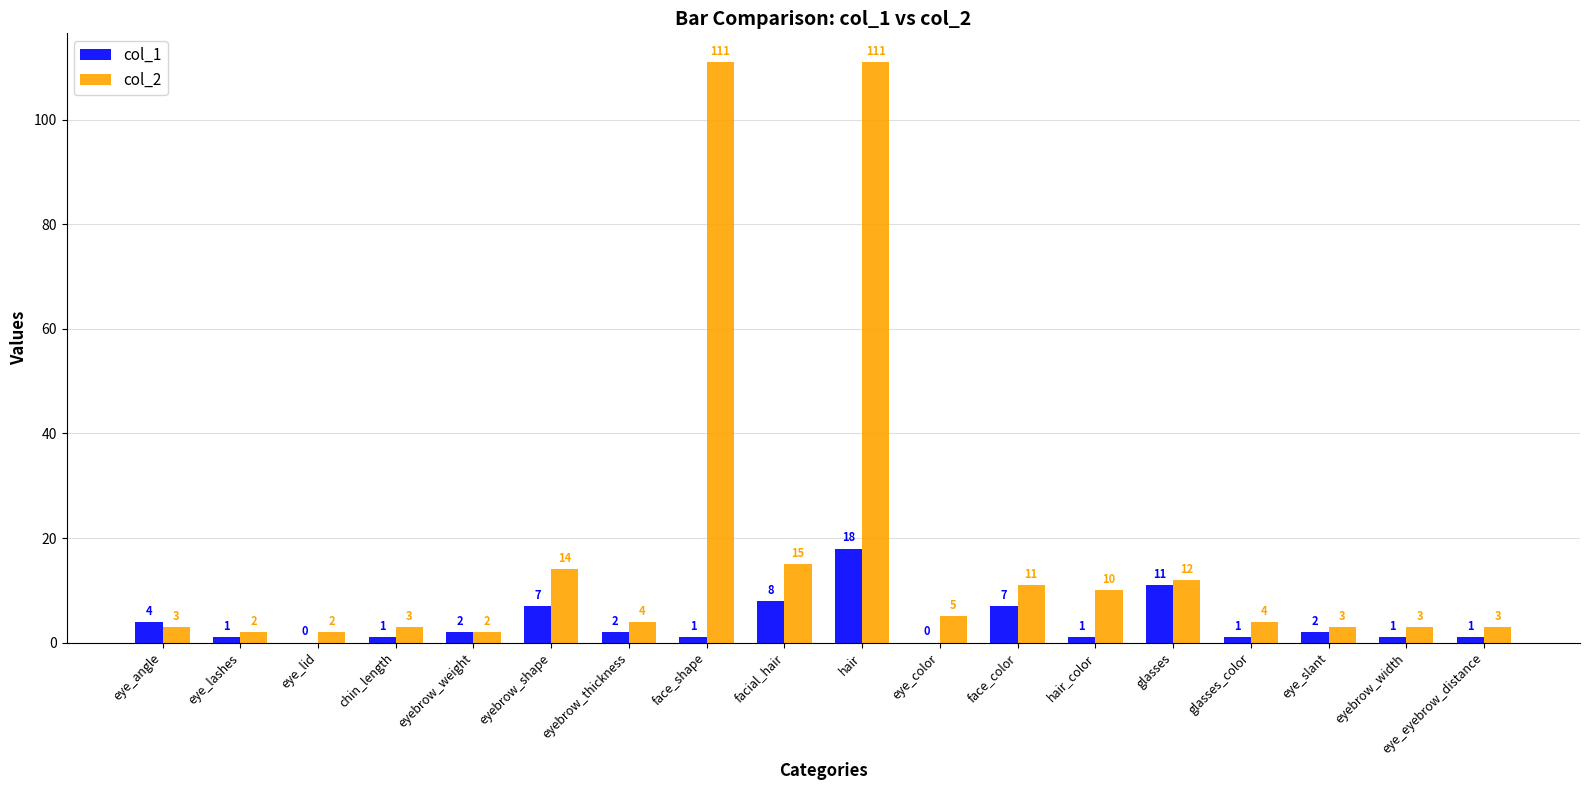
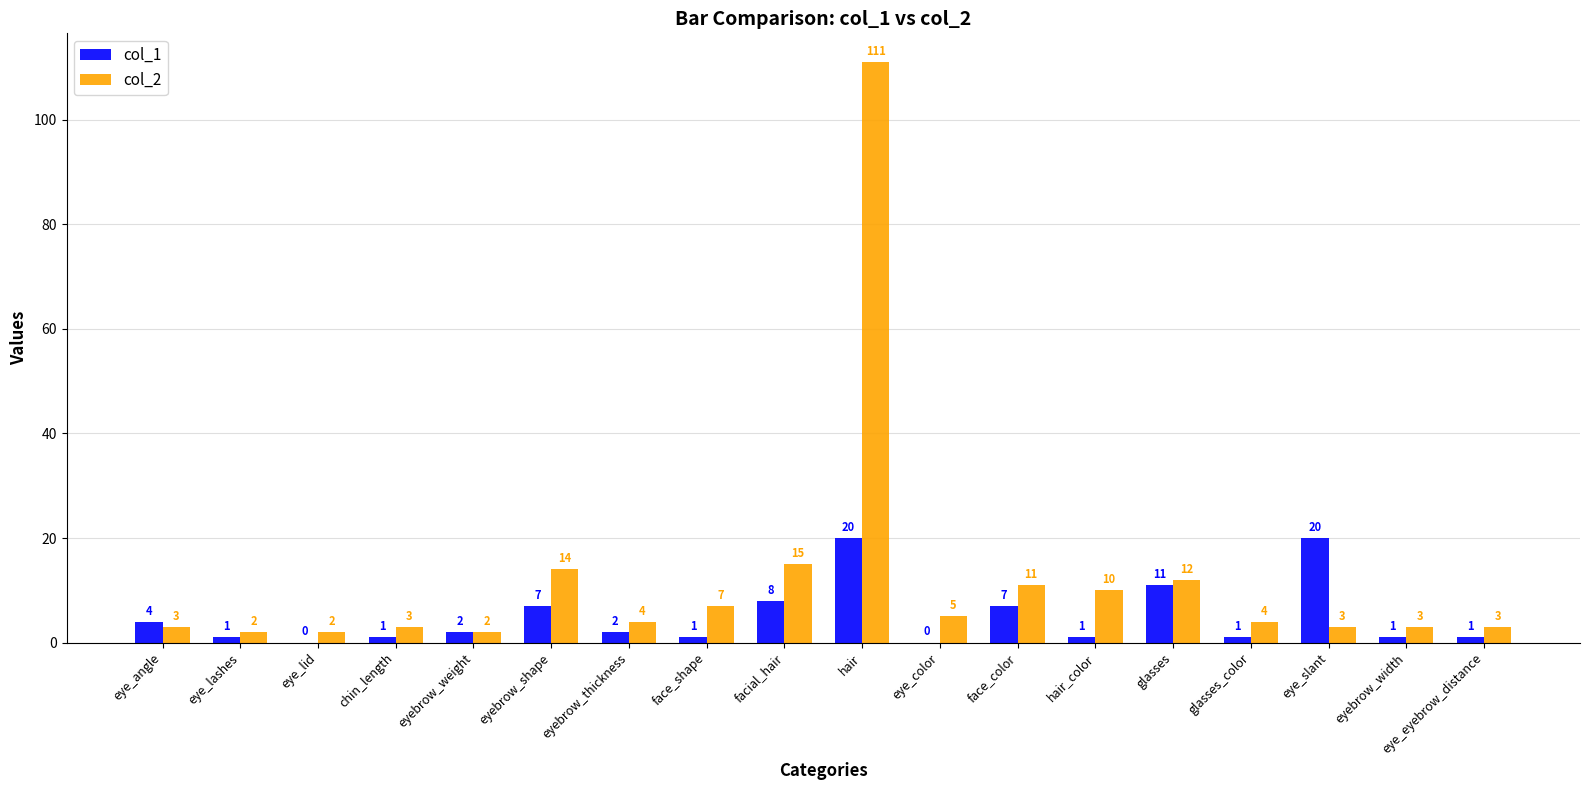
col_2, face_shape: 111 -> 7
col_1, hair: 18 -> 20
col_1, eye_slant: 2 -> 20
